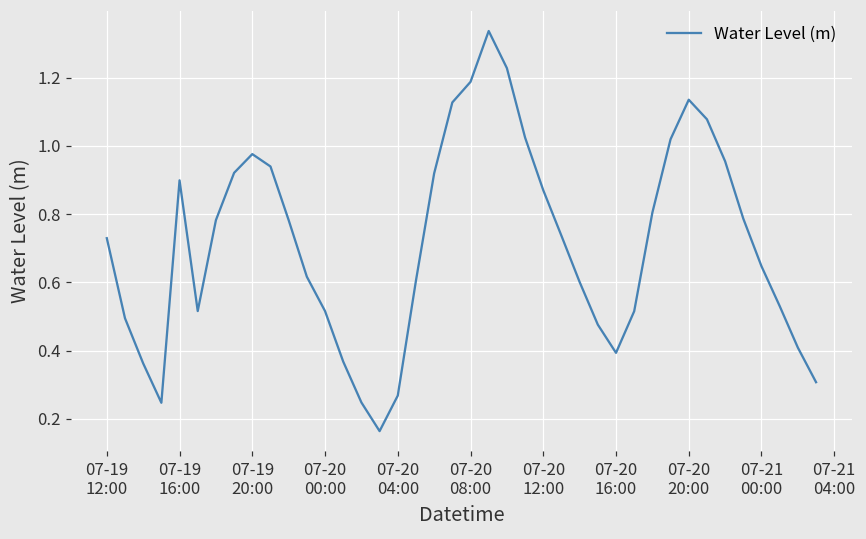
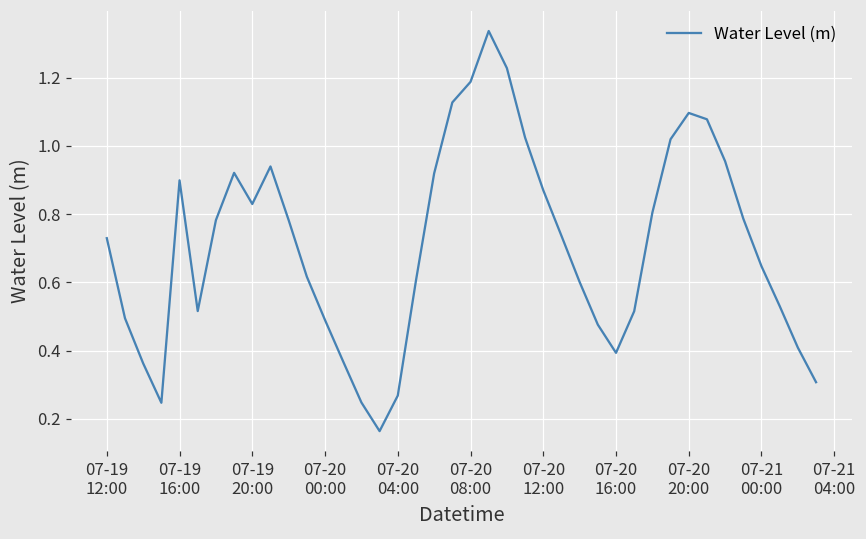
07-19 20:00: 0.98 -> 0.83
07-20 00:00: 0.52 -> 0.49
07-20 20:00: 1.14 -> 1.10
